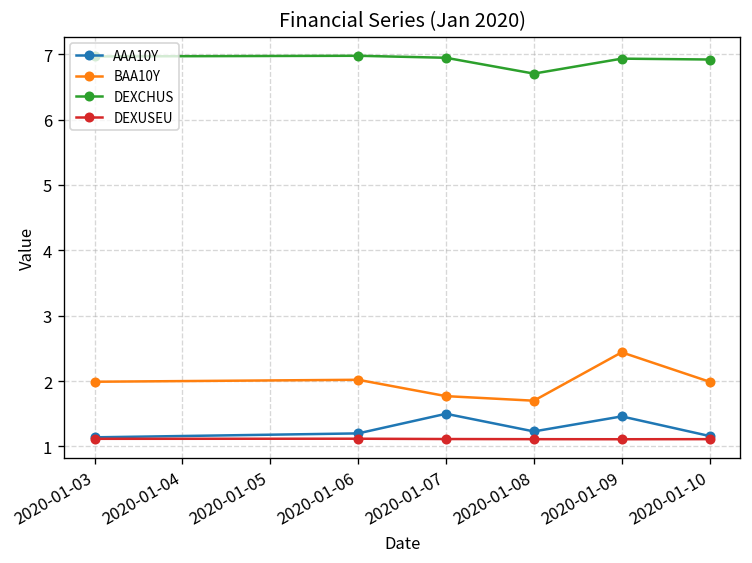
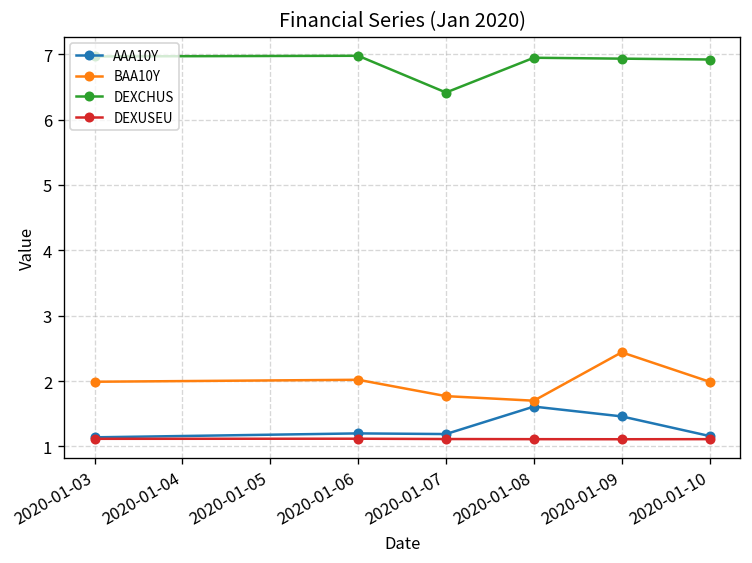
AAA10Y, 2020-01-07: 1.5 -> 1.2
DEXCHUS, 2020-01-07: 6.9 -> 6.4
AAA10Y, 2020-01-08: 1.2 -> 1.6
DEXCHUS, 2020-01-08: 6.7 -> 6.9
